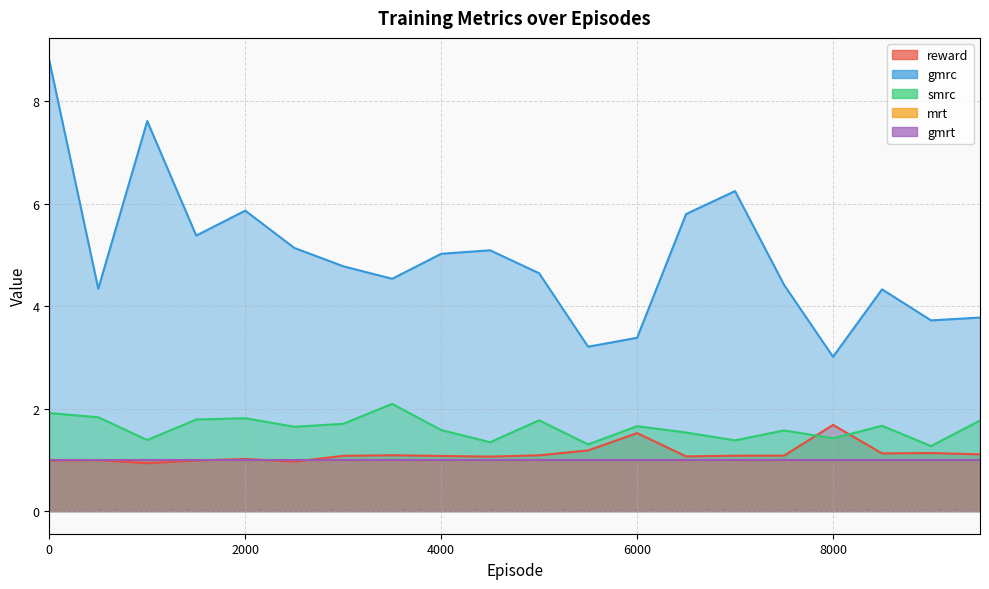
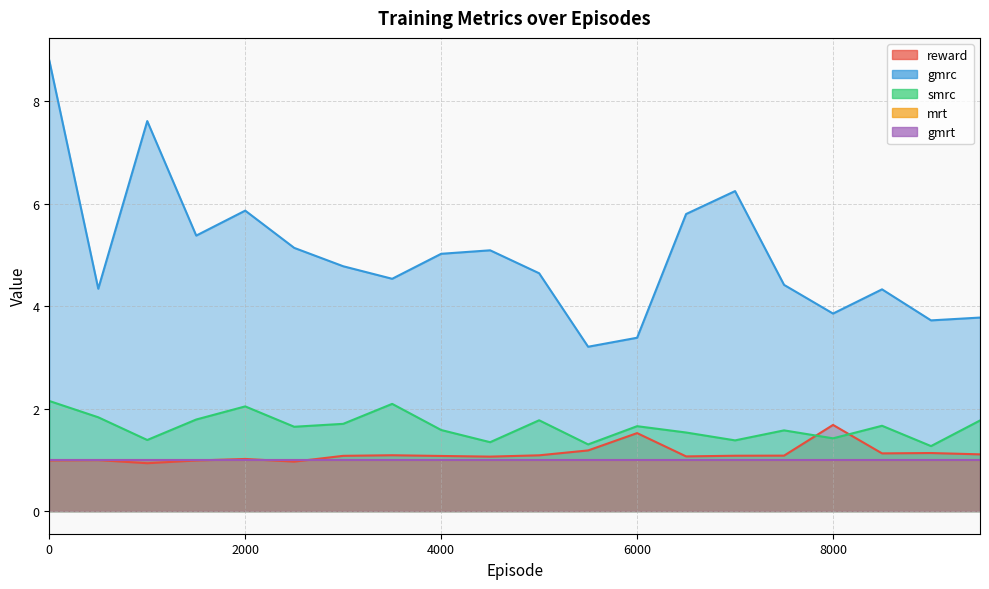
smrc, 0: 1.9 -> 2.2
smrc, 2000: 1.8 -> 2.0
gmrc, 8000: 3.0 -> 3.9
